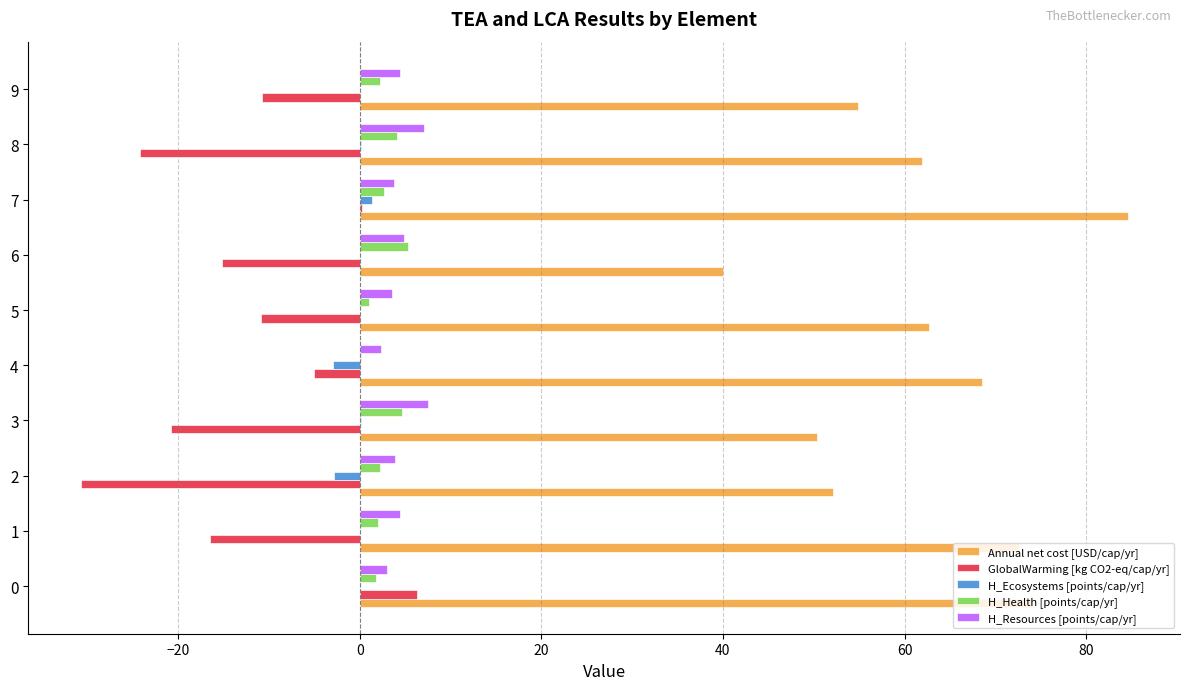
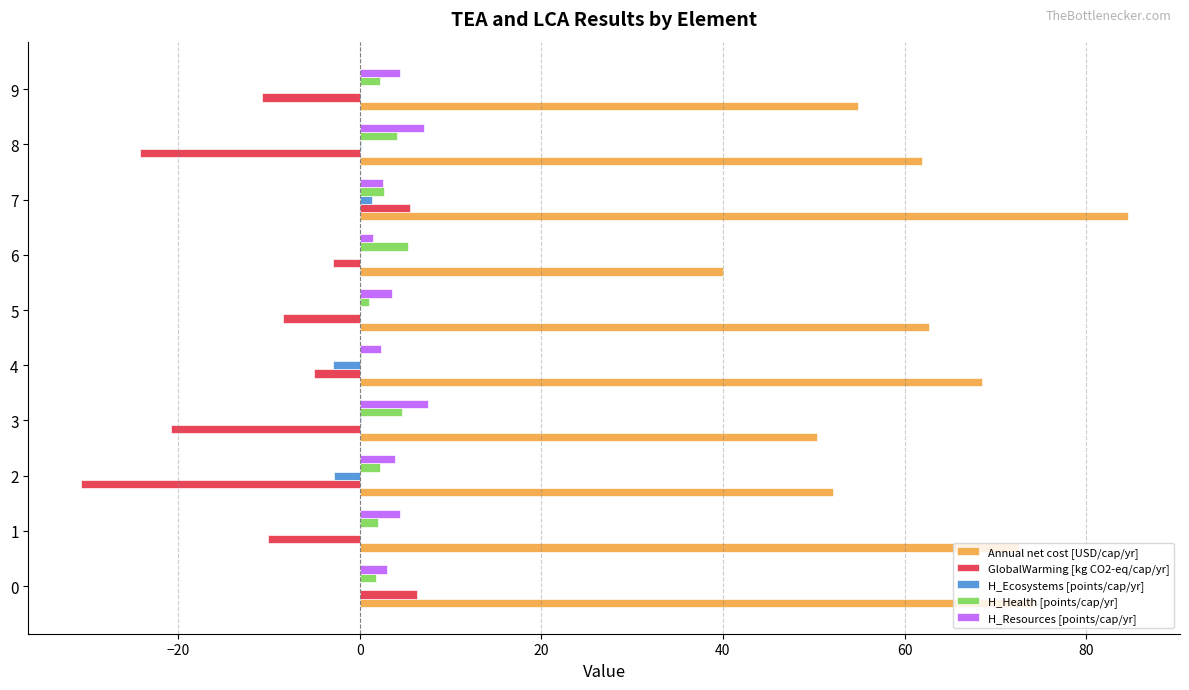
H_Resources [points/cap/yr], 7: 4 -> 3
GlobalWarming [kg CO2-eq/cap/yr], 7: 0 -> 6
H_Resources [points/cap/yr], 6: 5 -> 1
GlobalWarming [kg CO2-eq/cap/yr], 6: -15 -> -3
GlobalWarming [kg CO2-eq/cap/yr], 5: -11 -> -8
GlobalWarming [kg CO2-eq/cap/yr], 1: -16 -> -10
